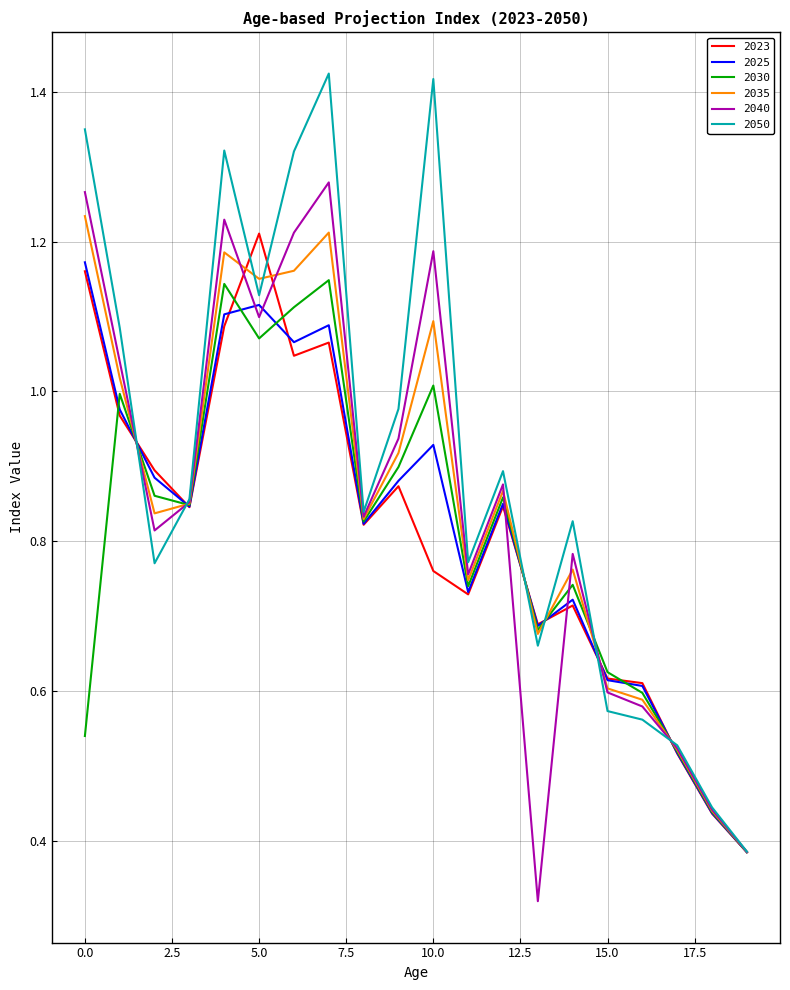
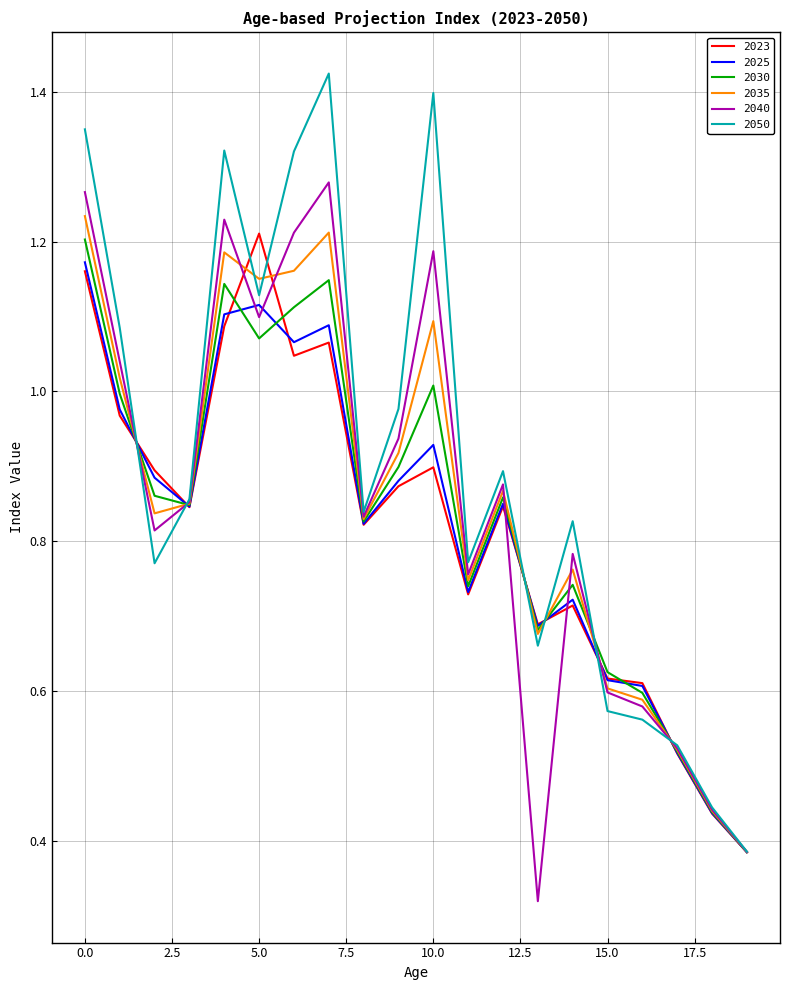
2030, 0.0: 0.54 -> 1.20
2023, 10.0: 0.76 -> 0.90
2050, 10.0: 1.42 -> 1.40
